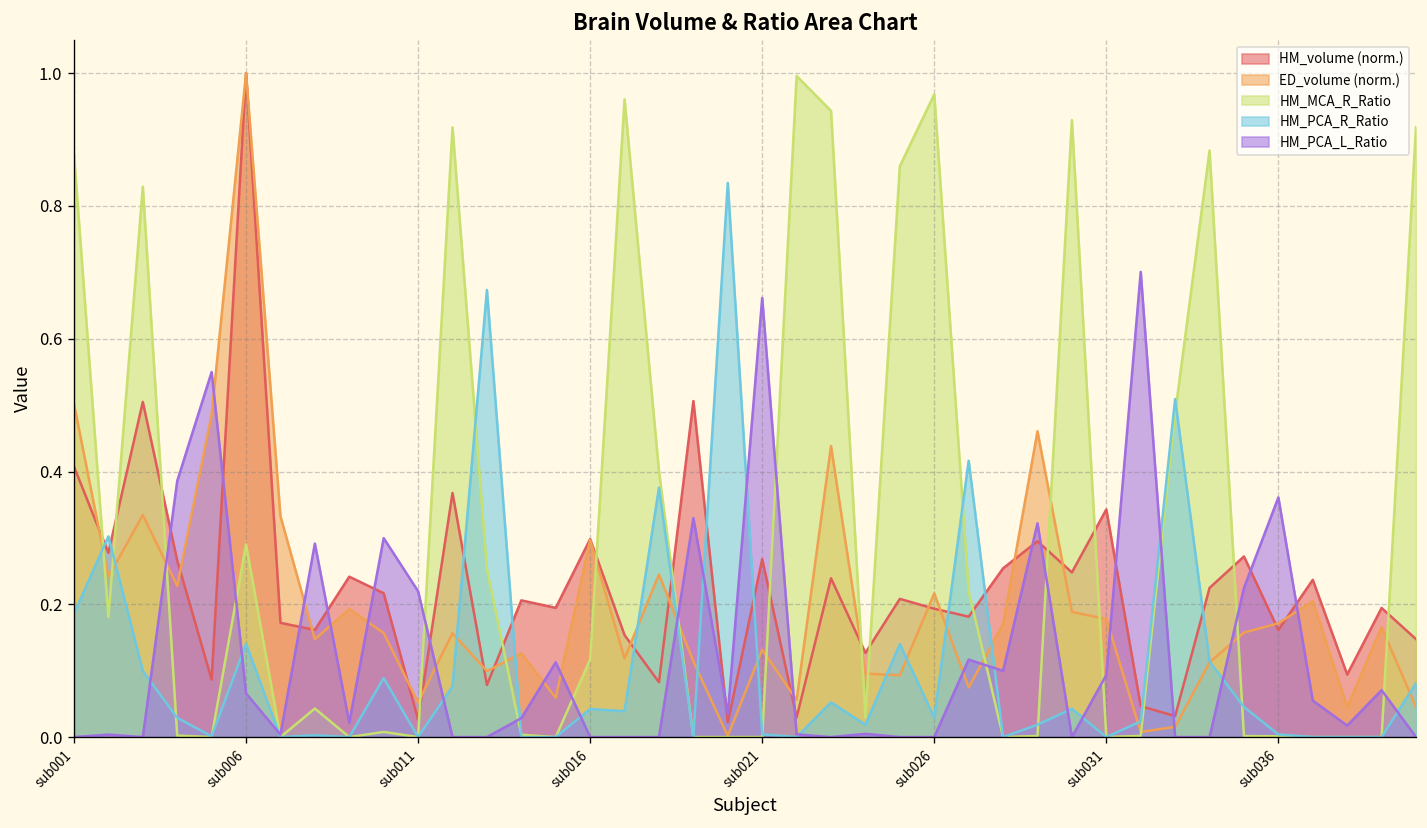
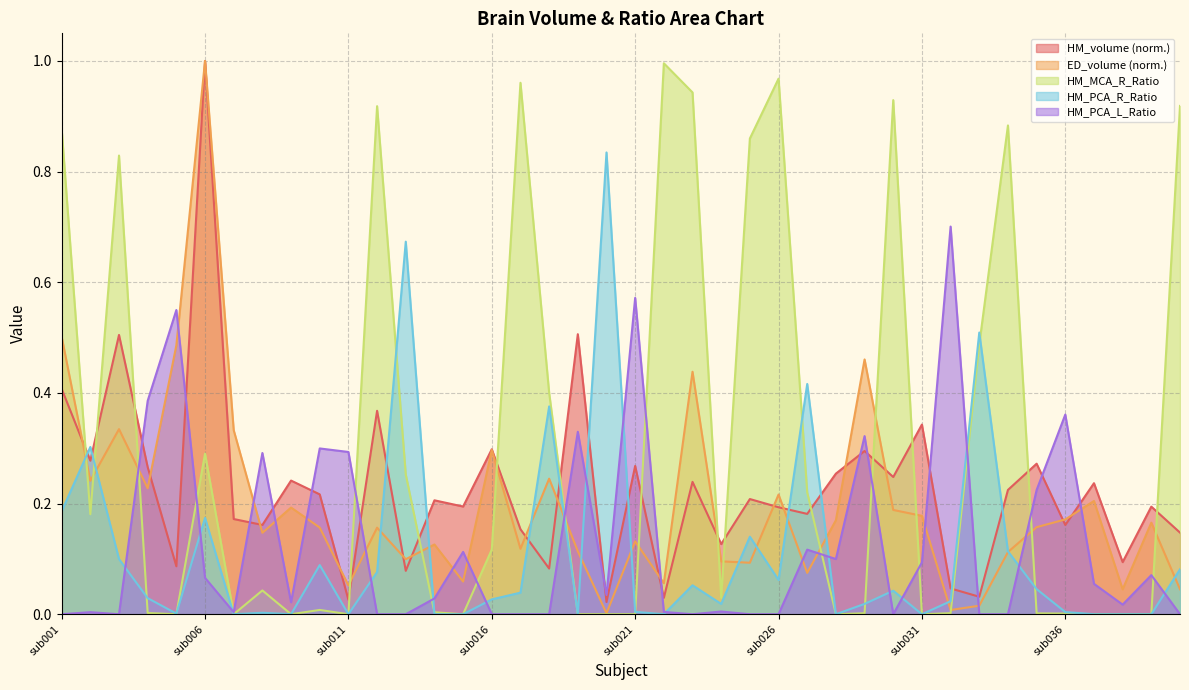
HM_PCA_R_Ratio, sub006: 0.14 -> 0.17
HM_PCA_L_Ratio, sub011: 0.22 -> 0.29
HM_PCA_R_Ratio, sub016: 0.04 -> 0.03
HM_PCA_L_Ratio, sub021: 0.66 -> 0.57
HM_PCA_R_Ratio, sub026: 0.03 -> 0.06
